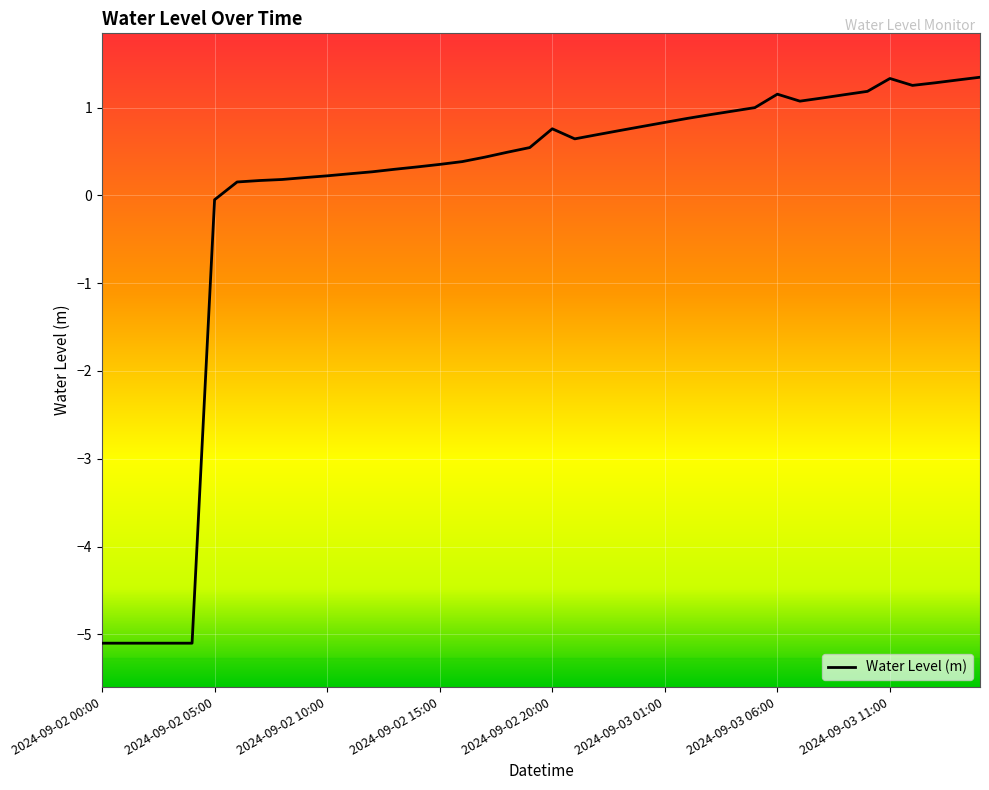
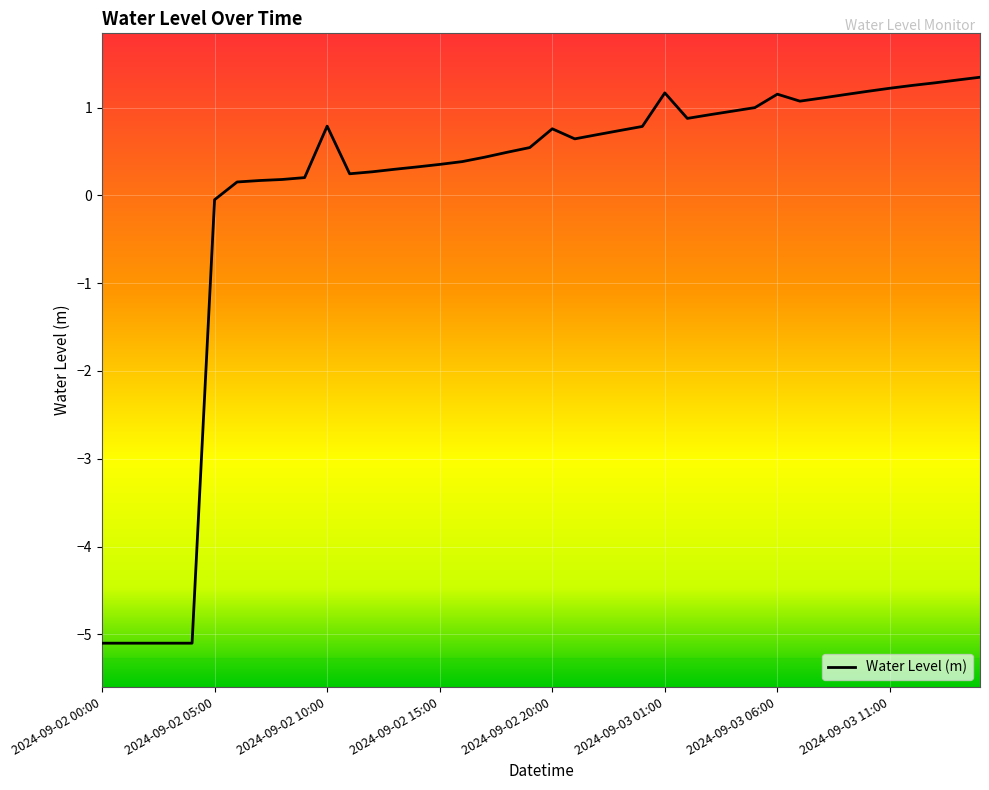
2024-09-02 10:00: 0.2 -> 0.8
2024-09-03 01:00: 0.8 -> 1.2
2024-09-03 11:00: 1.3 -> 1.2
